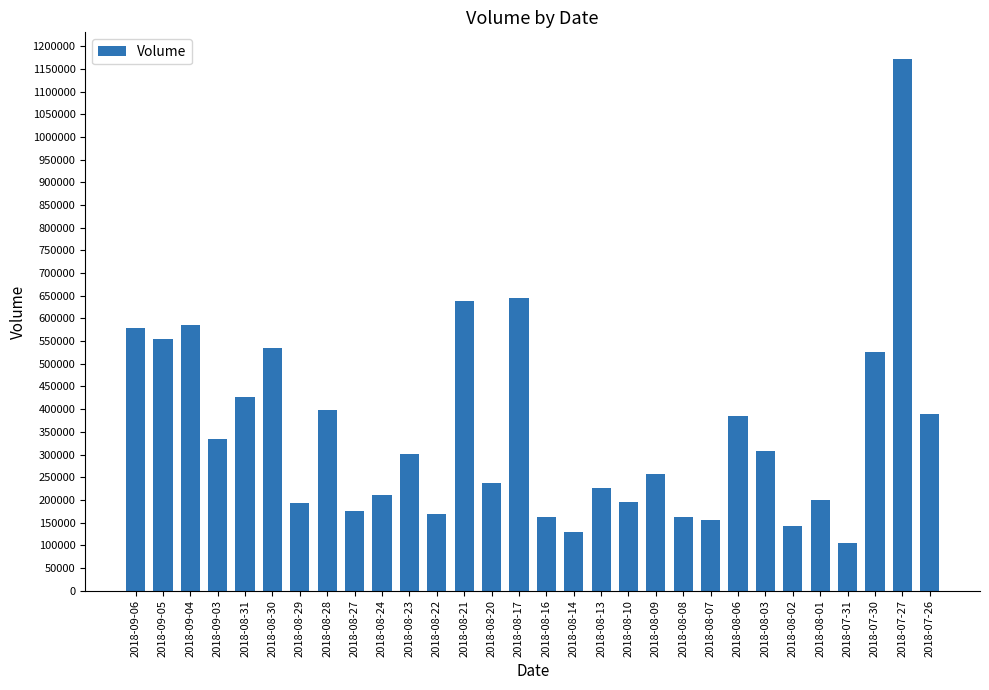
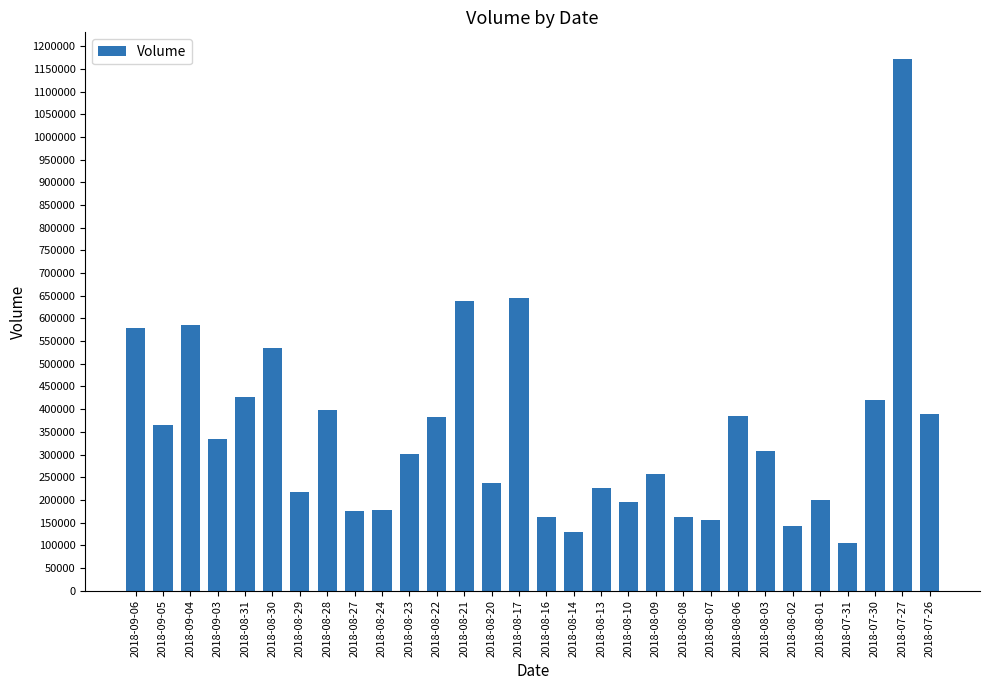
2018-09-05: 550000 -> 370000
2018-08-29: 190000 -> 220000
2018-08-24: 210000 -> 180000
2018-08-22: 170000 -> 380000
2018-07-30: 530000 -> 420000
